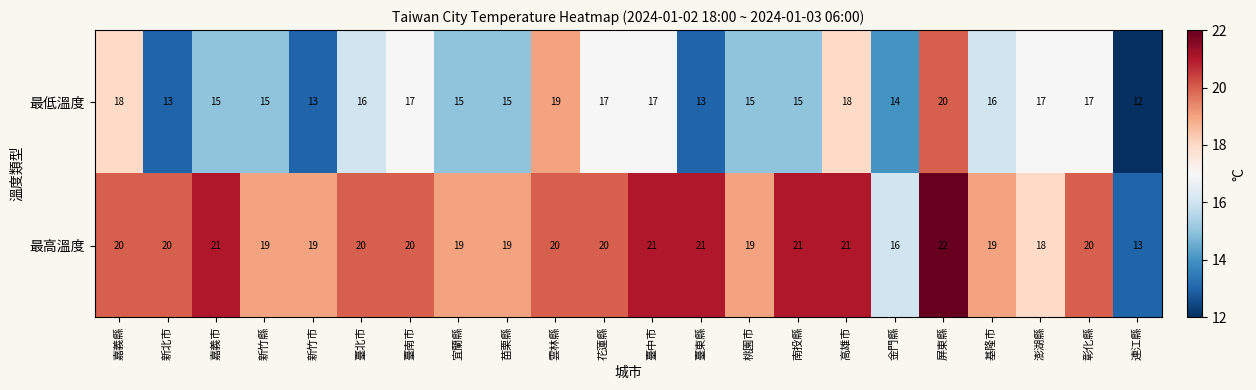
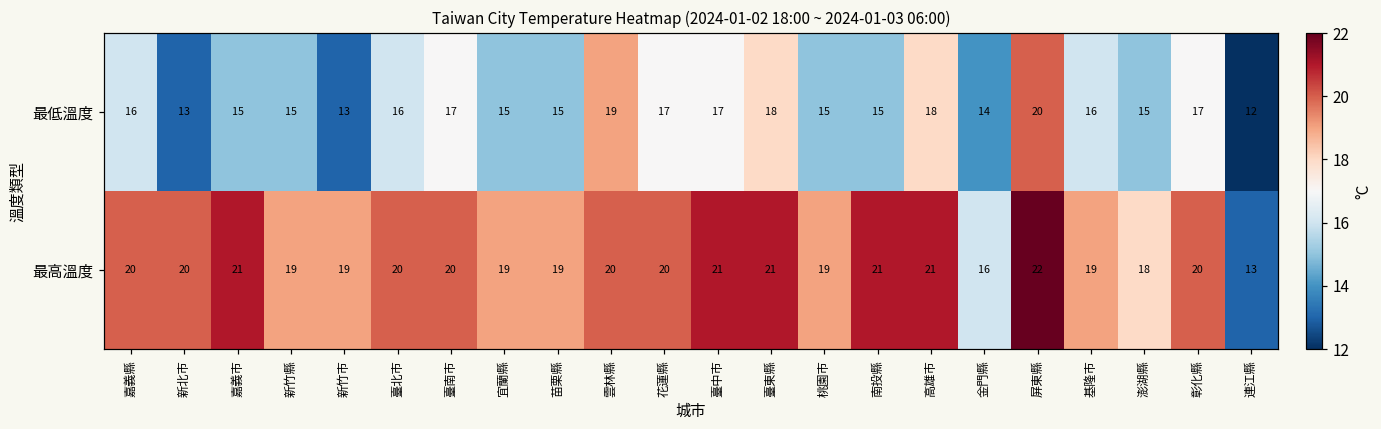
最低溫度, 嘉義縣: 18 -> 16
最低溫度, 臺東縣: 13 -> 18
最低溫度, 澎湖縣: 17 -> 15
